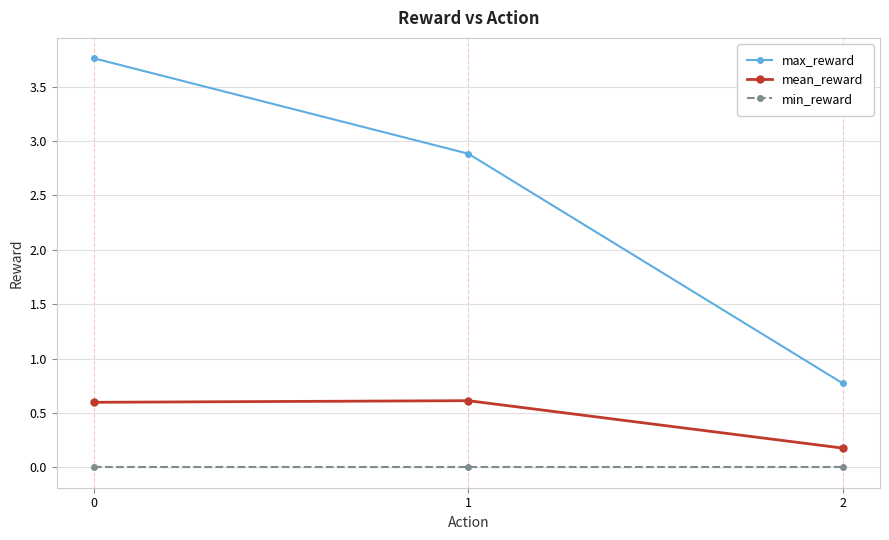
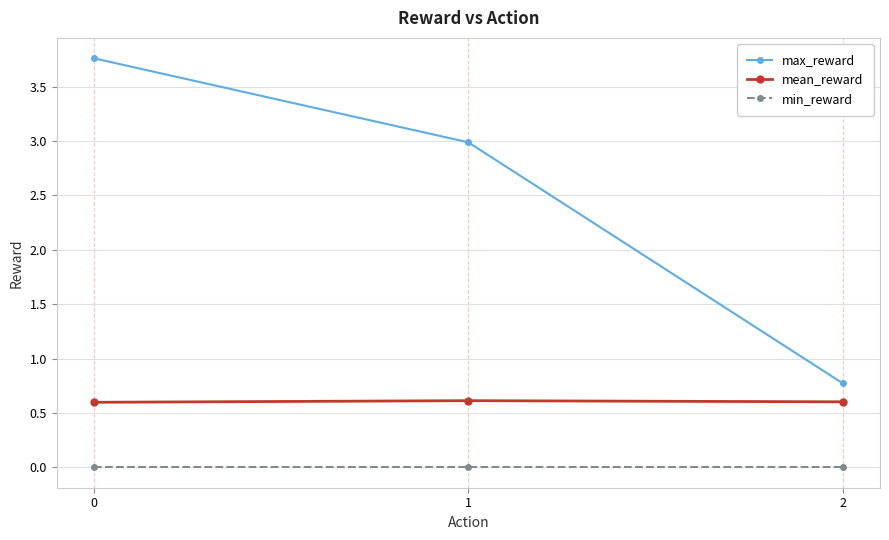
max_reward, 1: 2.88 -> 2.99
mean_reward, 2: 0.18 -> 0.60
